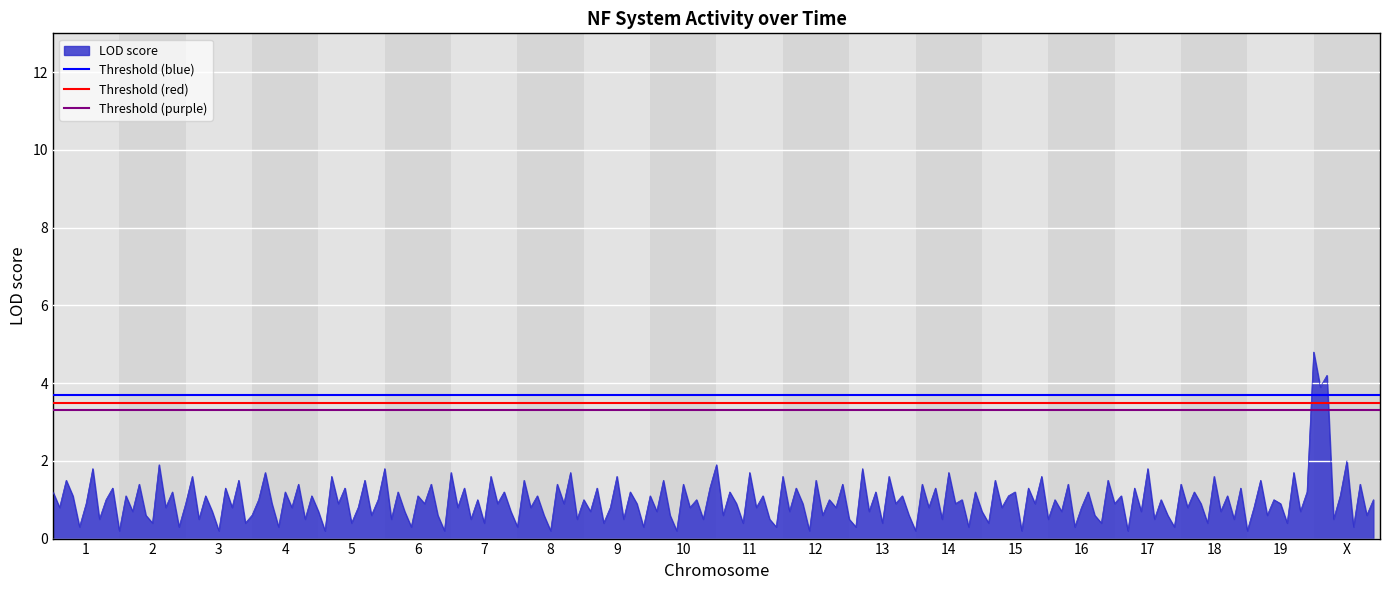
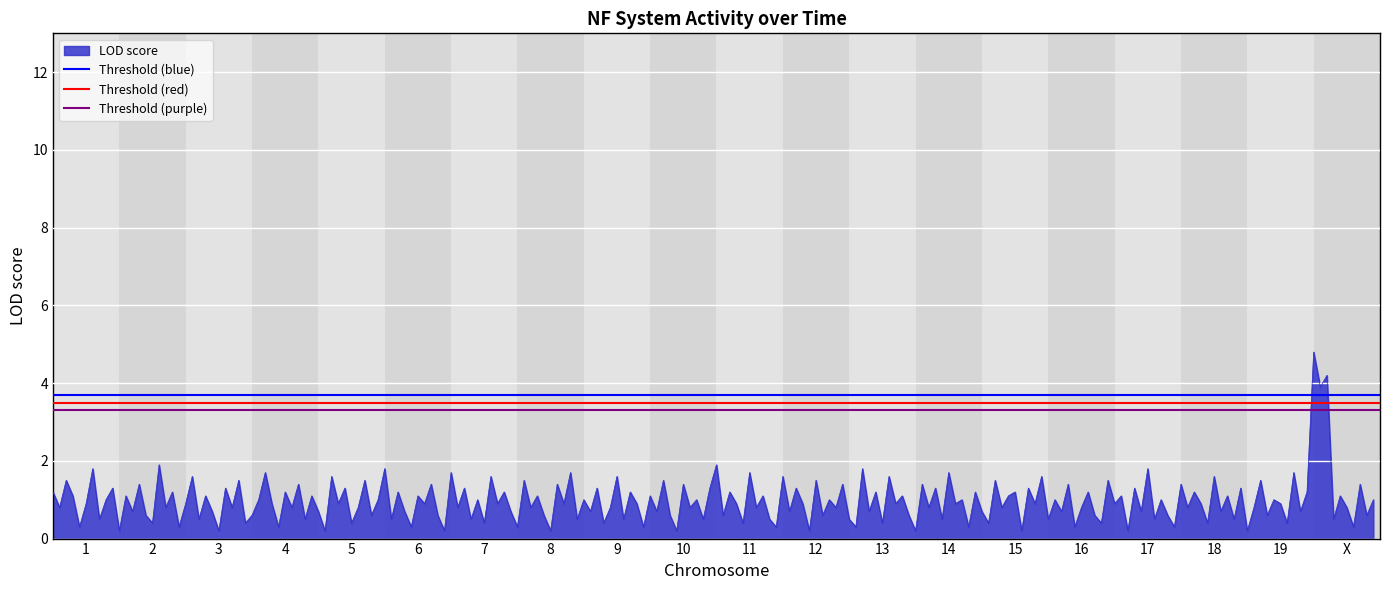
X: 2.0 -> 0.8
